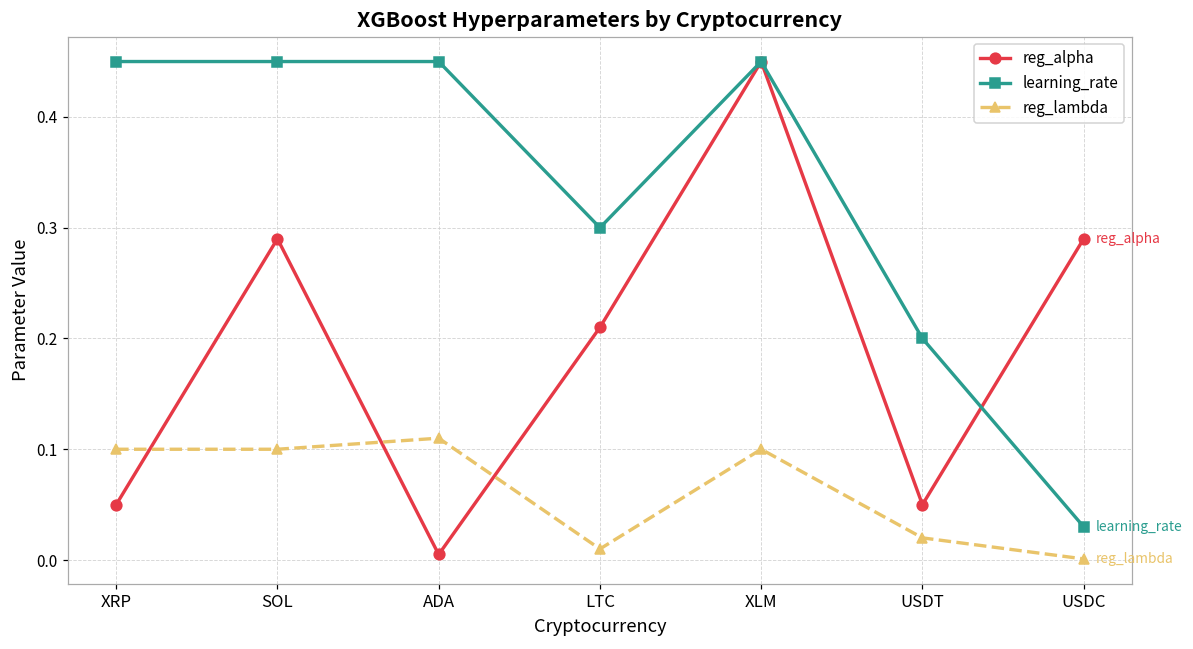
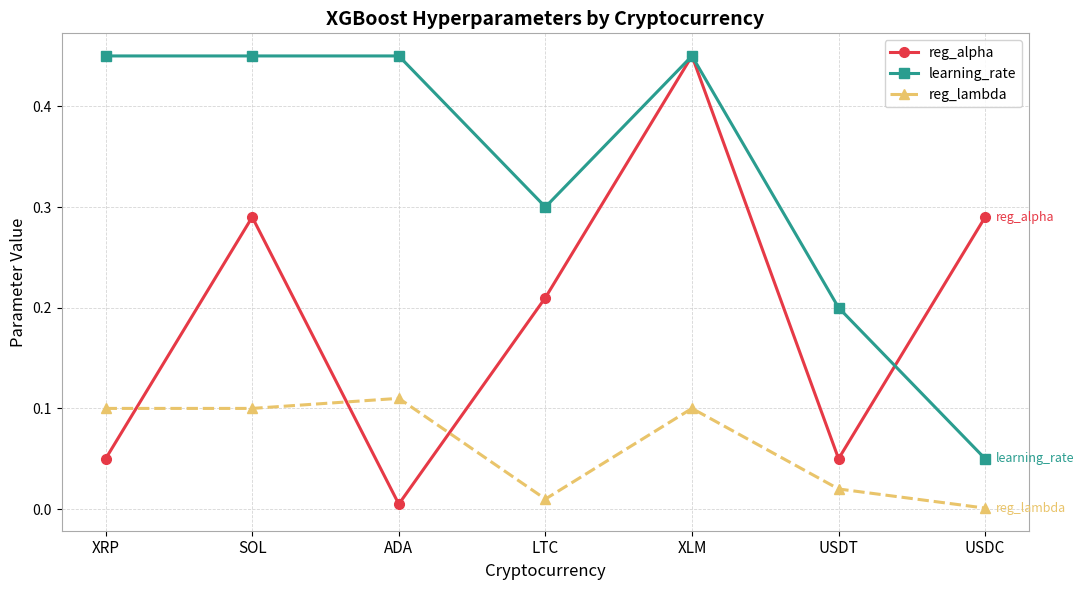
learning_rate, USDC: 0.03 -> 0.05
